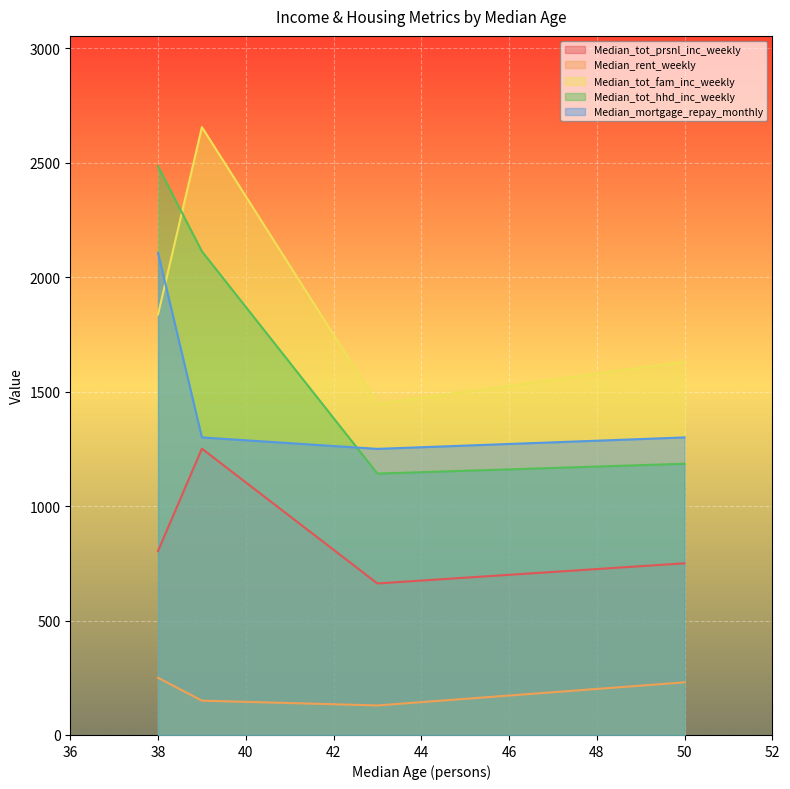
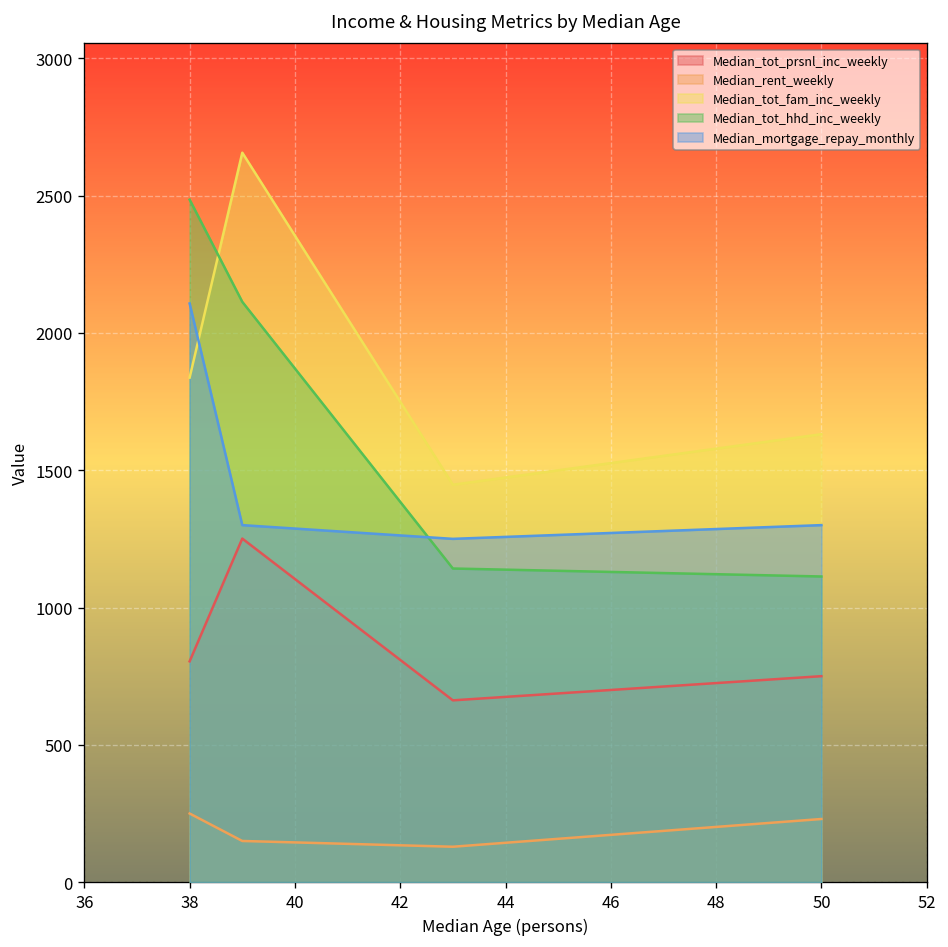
Median_tot_hhd_inc_weekly, 50: 1190 -> 1110
